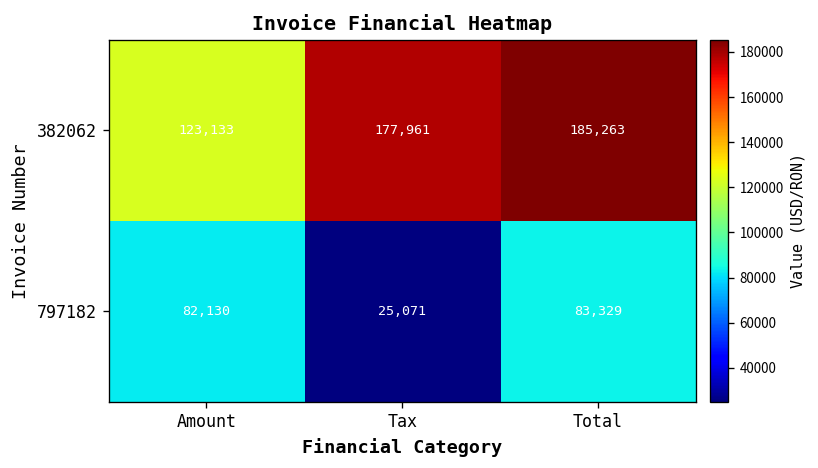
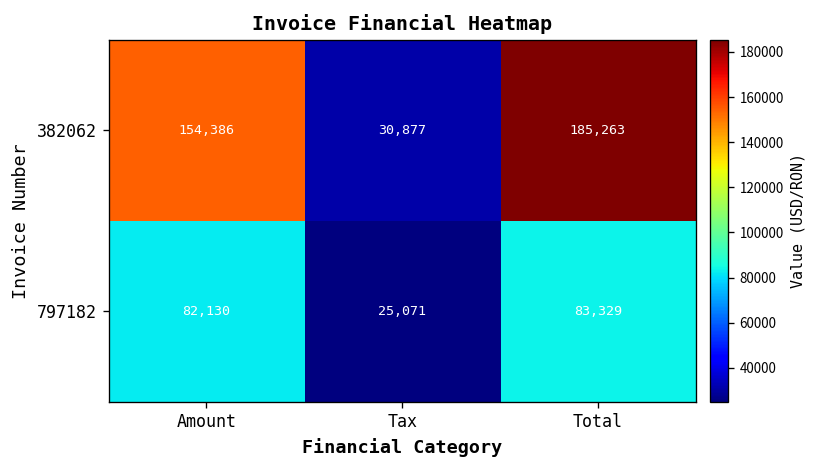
382062, Amount: 123,133 -> 154,386
382062, Tax: 177,961 -> 30,877
